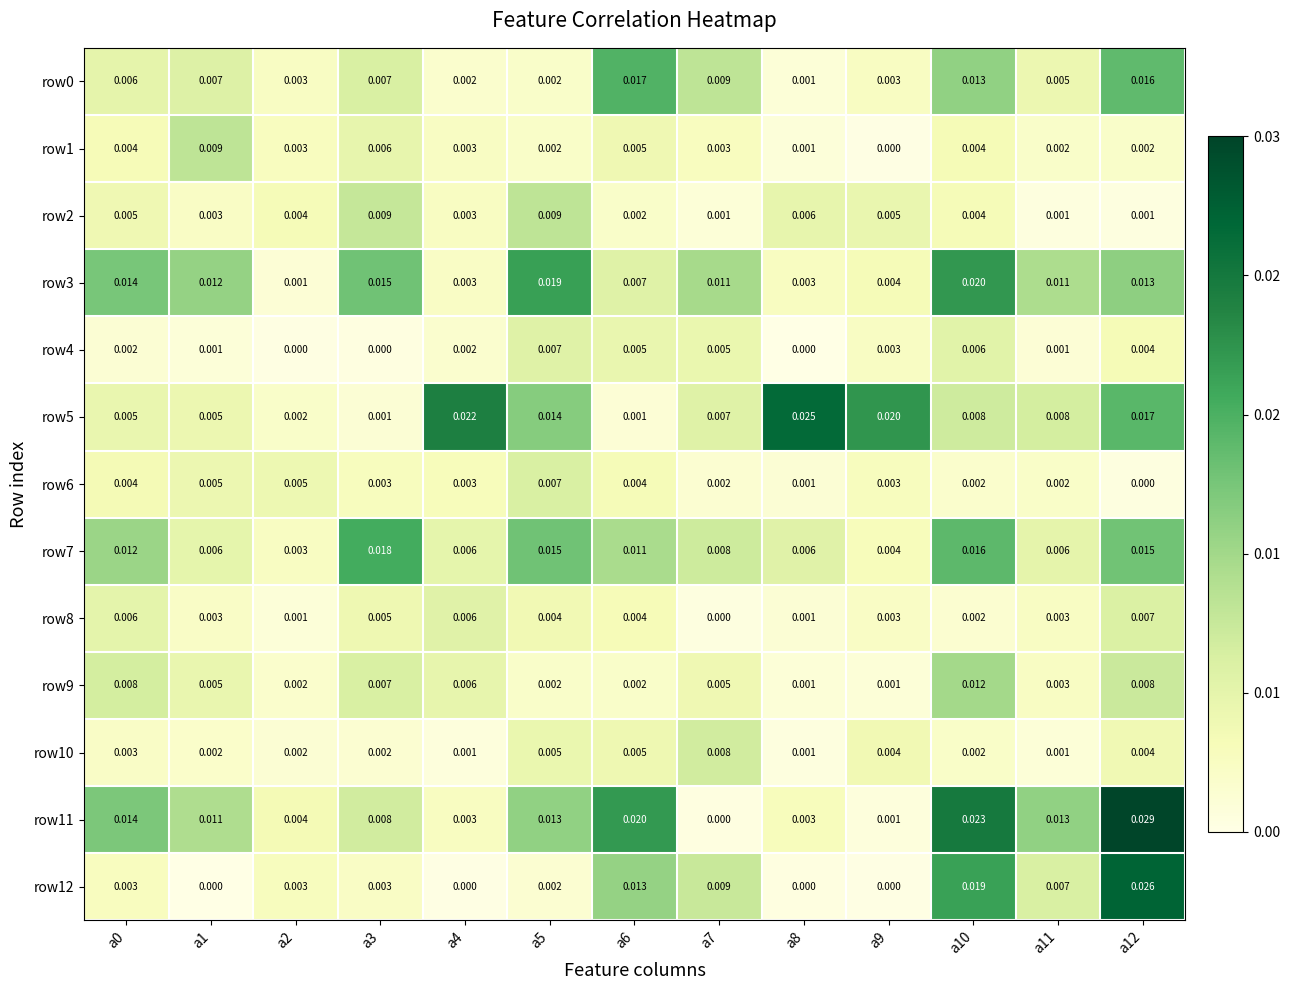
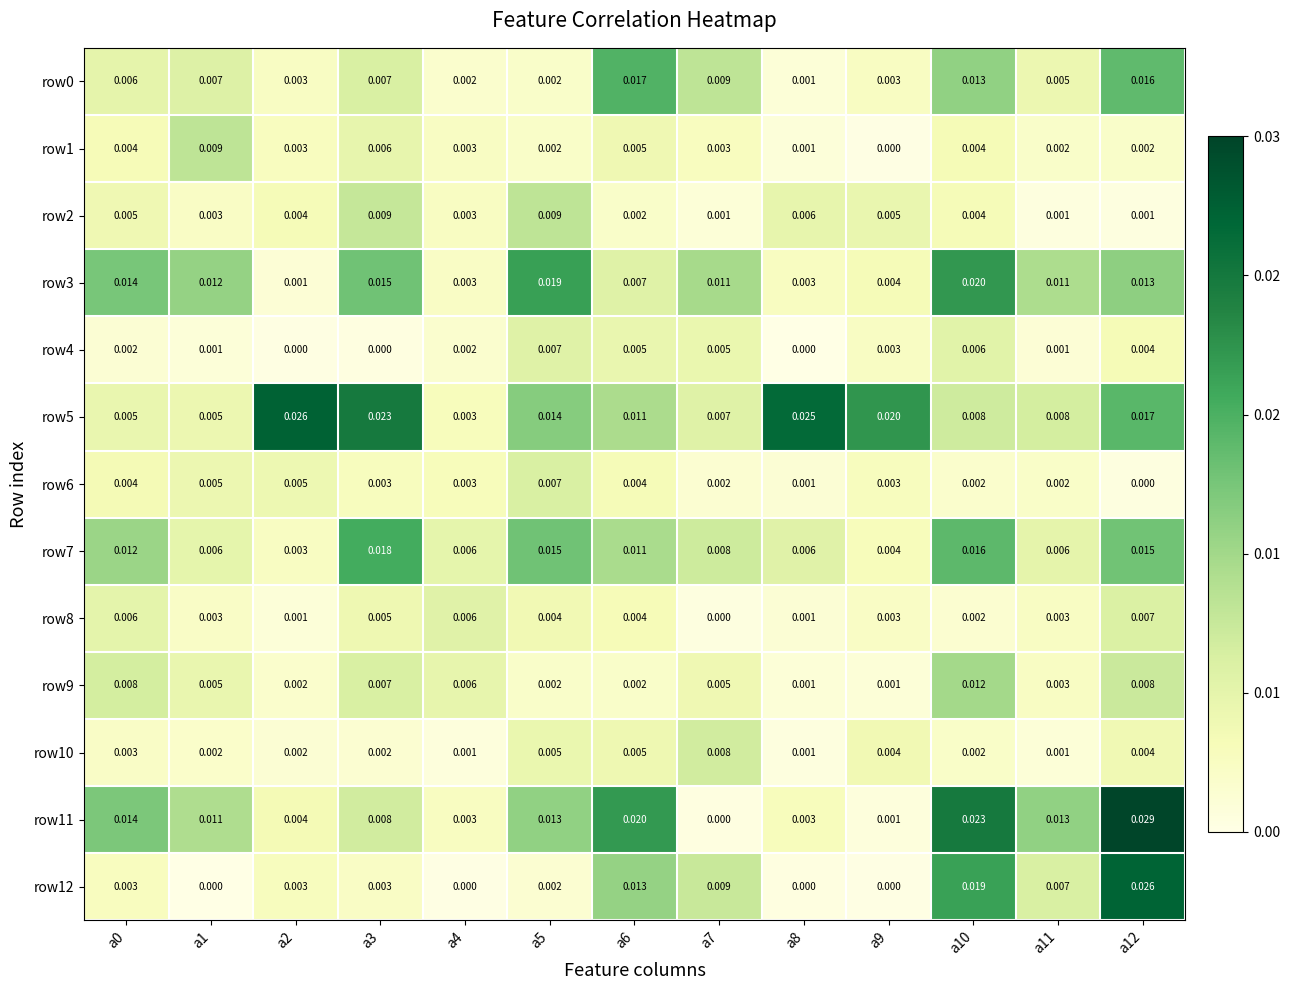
row5, a2: 0.002 -> 0.026
row5, a3: 0.001 -> 0.023
row5, a4: 0.022 -> 0.003
row5, a6: 0.001 -> 0.011
